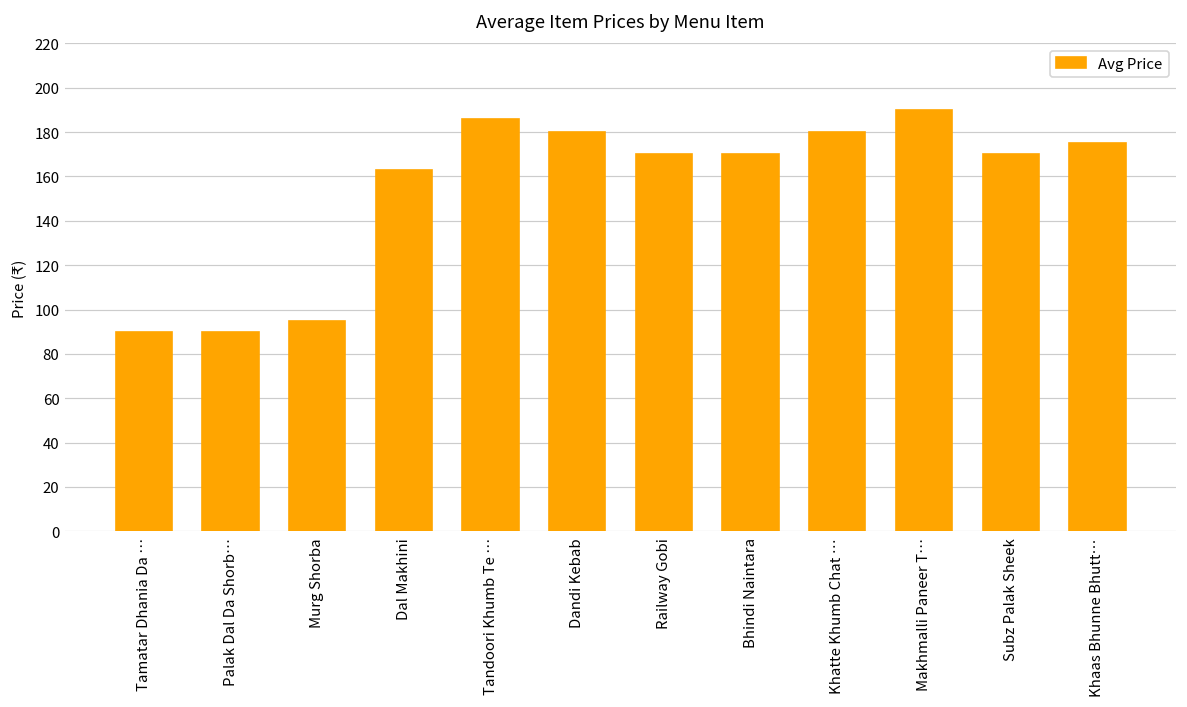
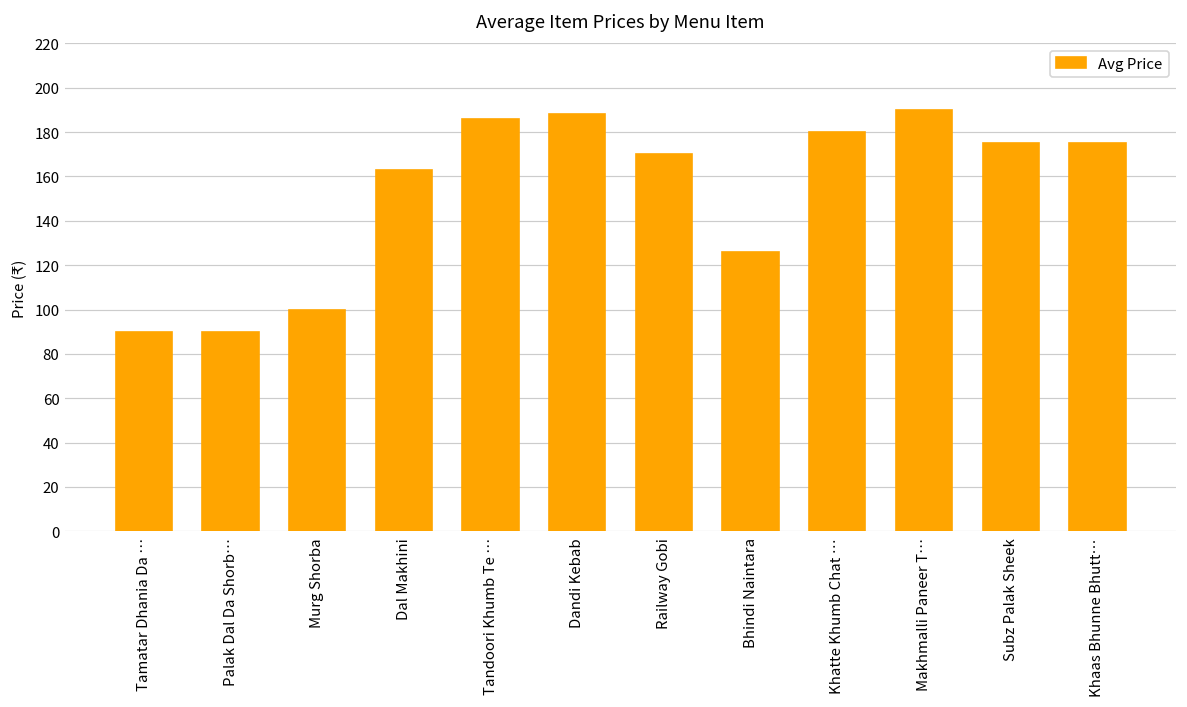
Murg Shorba: 95 -> 100
Dandi Kebab: 180 -> 188
Bhindi Naintara: 170 -> 126
Subz Palak Sheek: 170 -> 175
